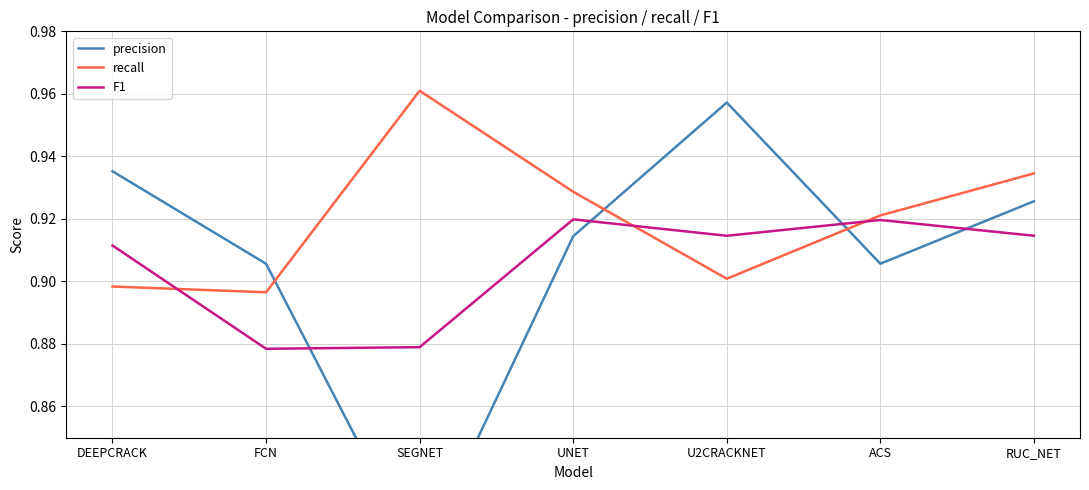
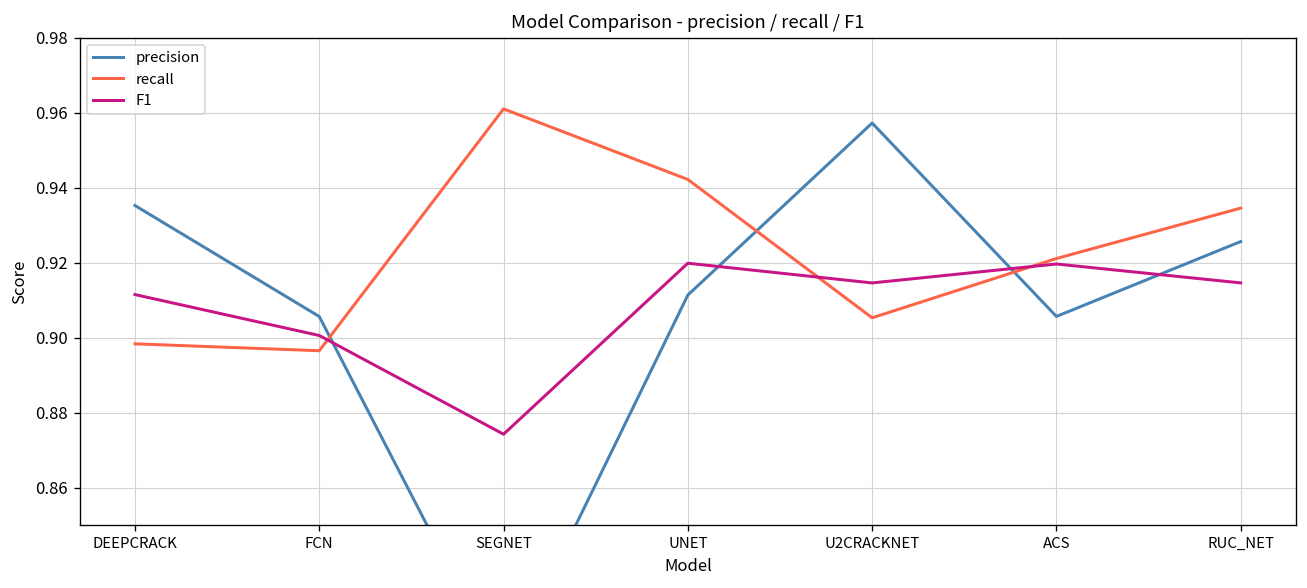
F1, FCN: 0.878 -> 0.901
F1, SEGNET: 0.879 -> 0.874
precision, UNET: 0.914 -> 0.911
recall, UNET: 0.929 -> 0.942
recall, U2CRACKNET: 0.901 -> 0.905
